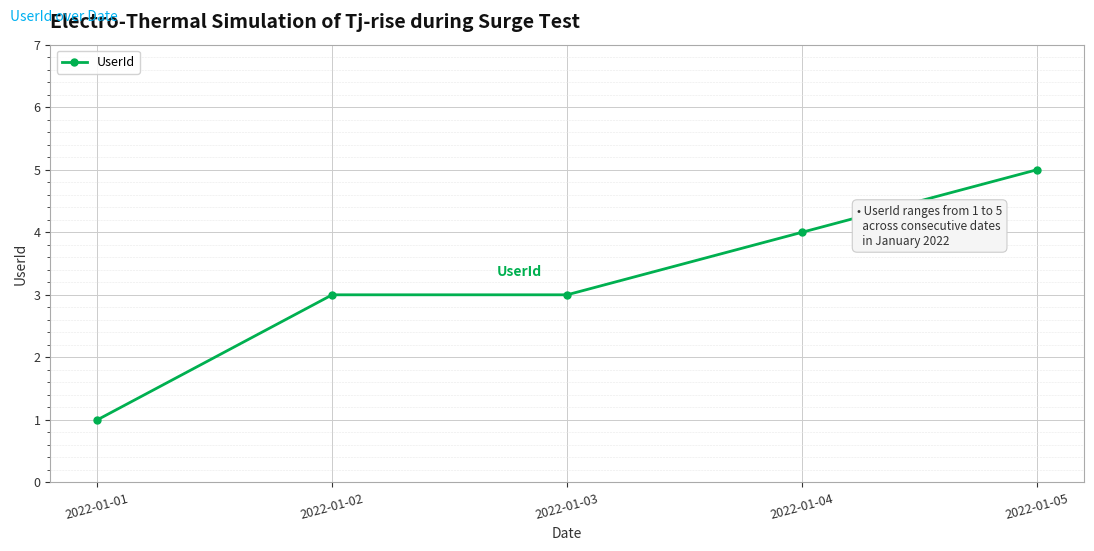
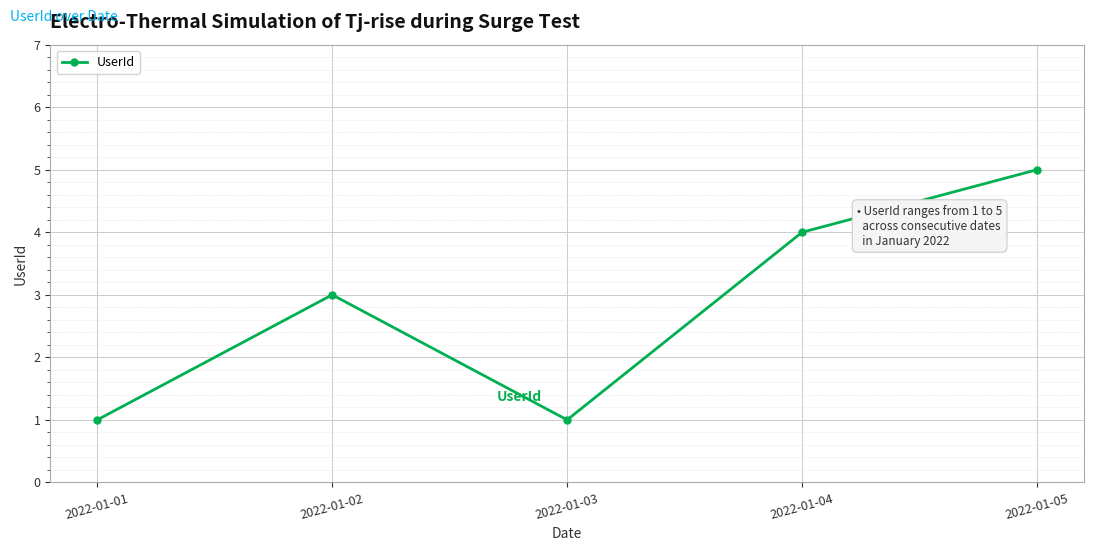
2022-01-03: 3 -> 1
